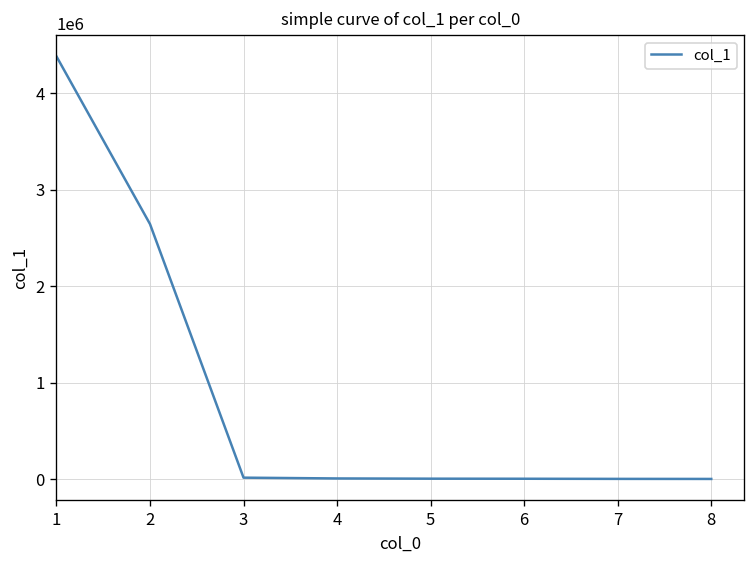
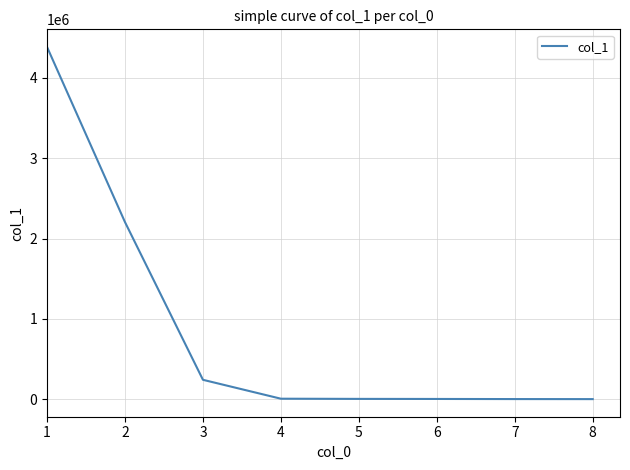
2: 2600000 -> 2200000
3: 0 -> 200000
